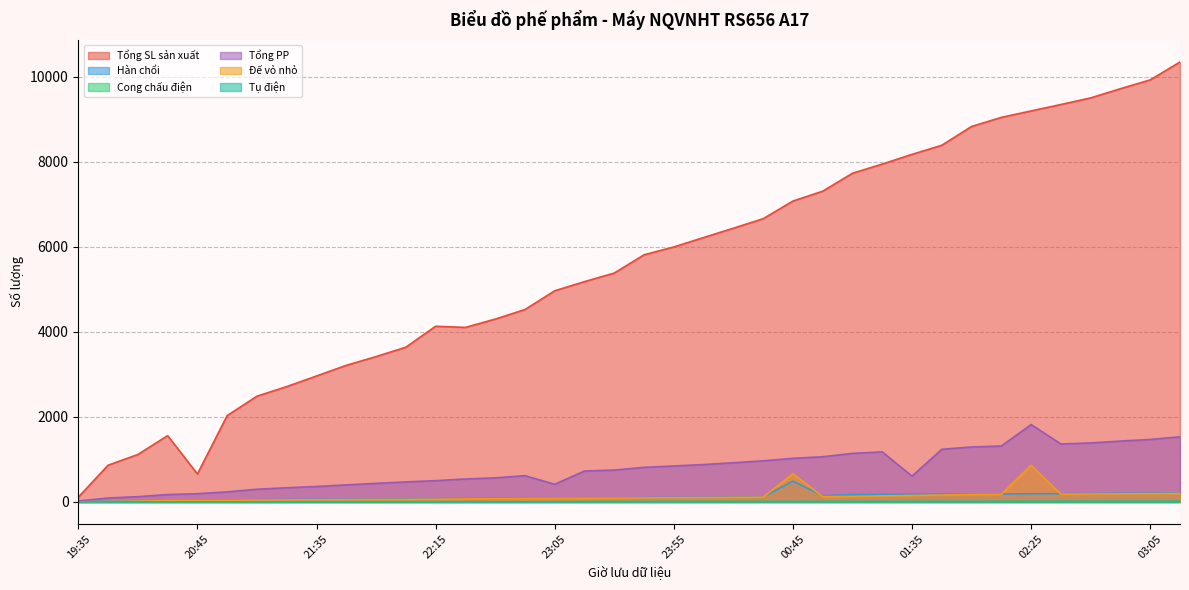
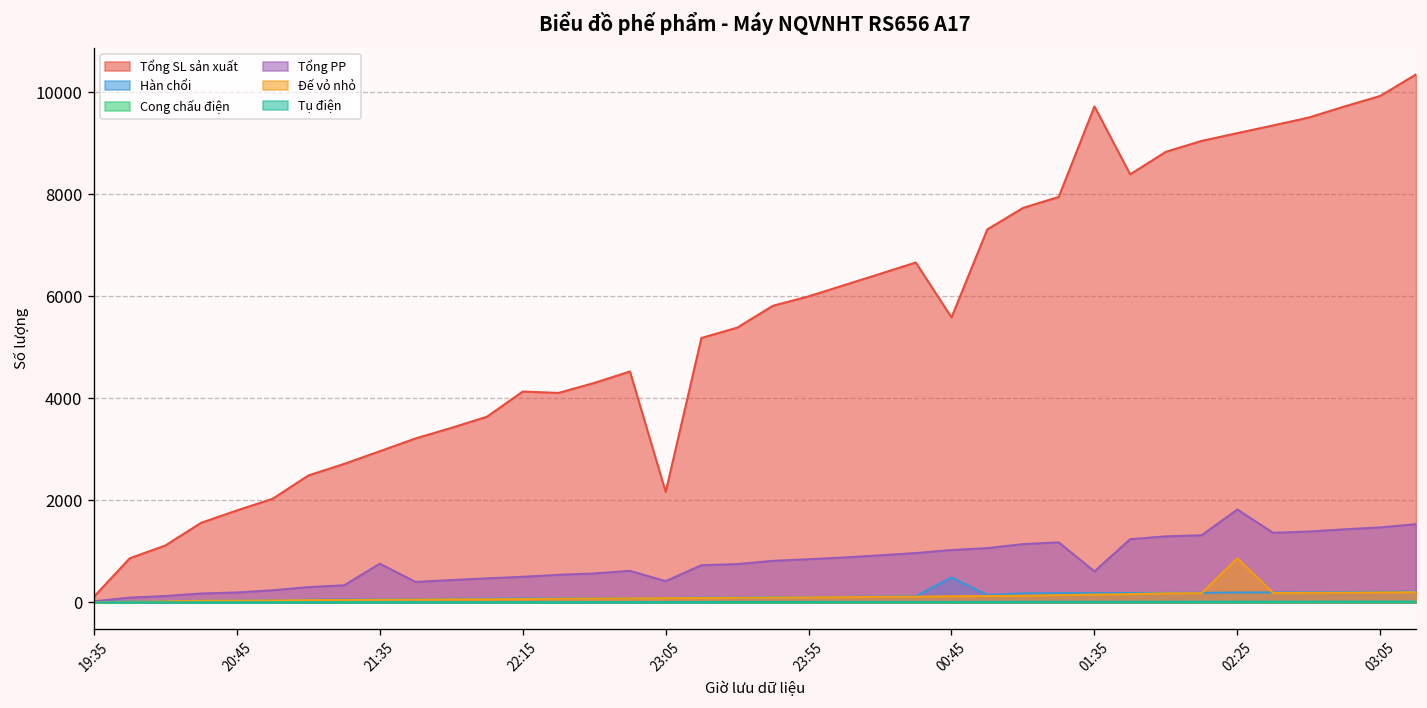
Tổng SL sản xuất, 20:45: 700 -> 1800
Tổng PP, 21:35: 400 -> 800
Tổng SL sản xuất, 23:05: 5000 -> 2200
Tổng SL sản xuất, 00:45: 7100 -> 5600
Đế vỏ nhỏ, 00:45: 700 -> 100
Tổng SL sản xuất, 01:35: 8200 -> 9700
